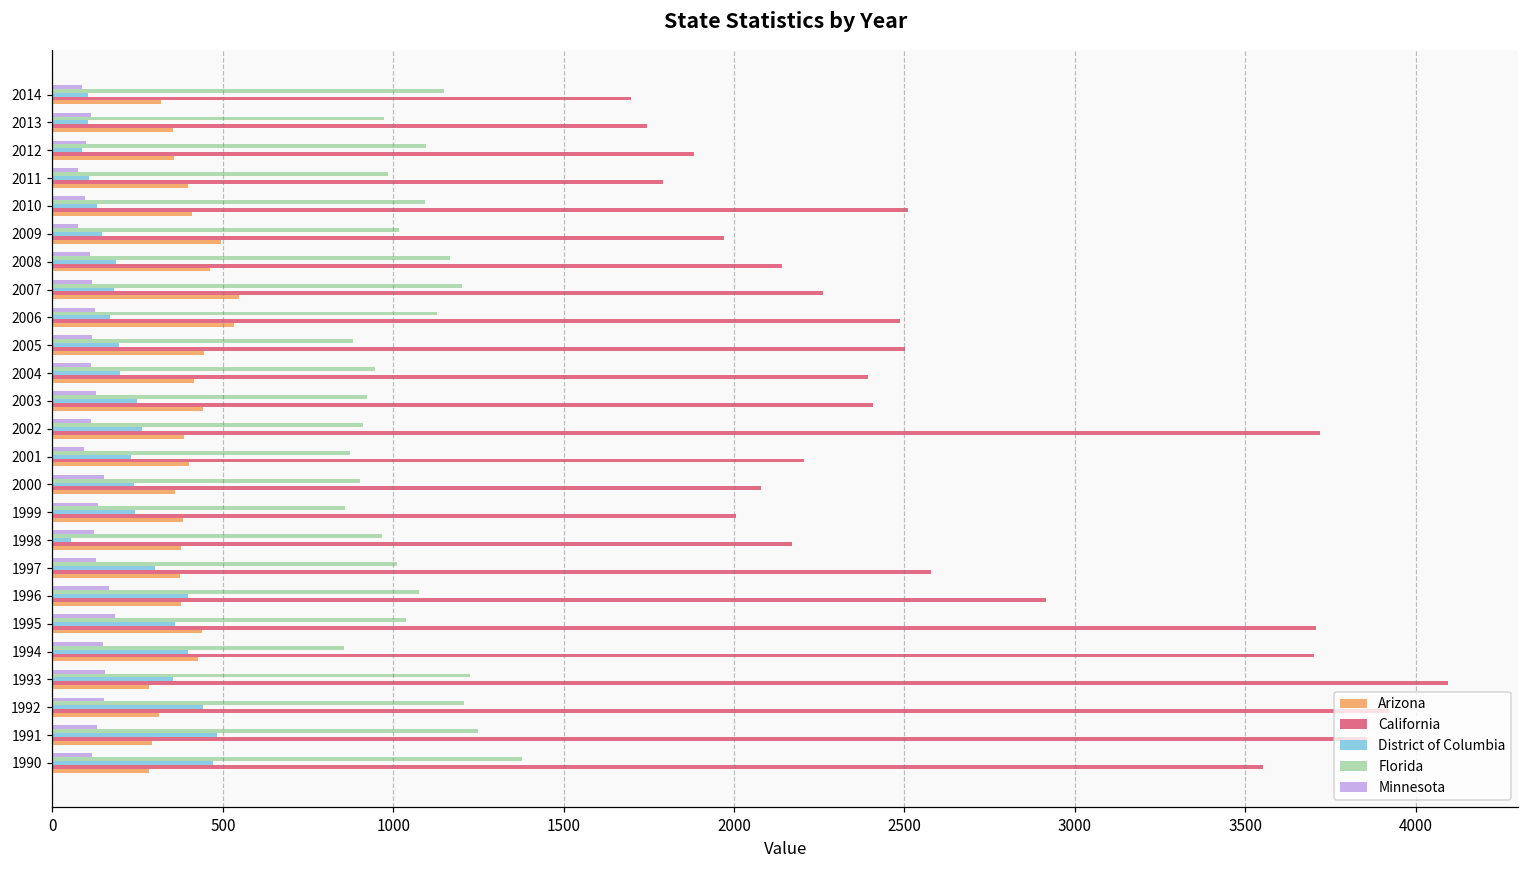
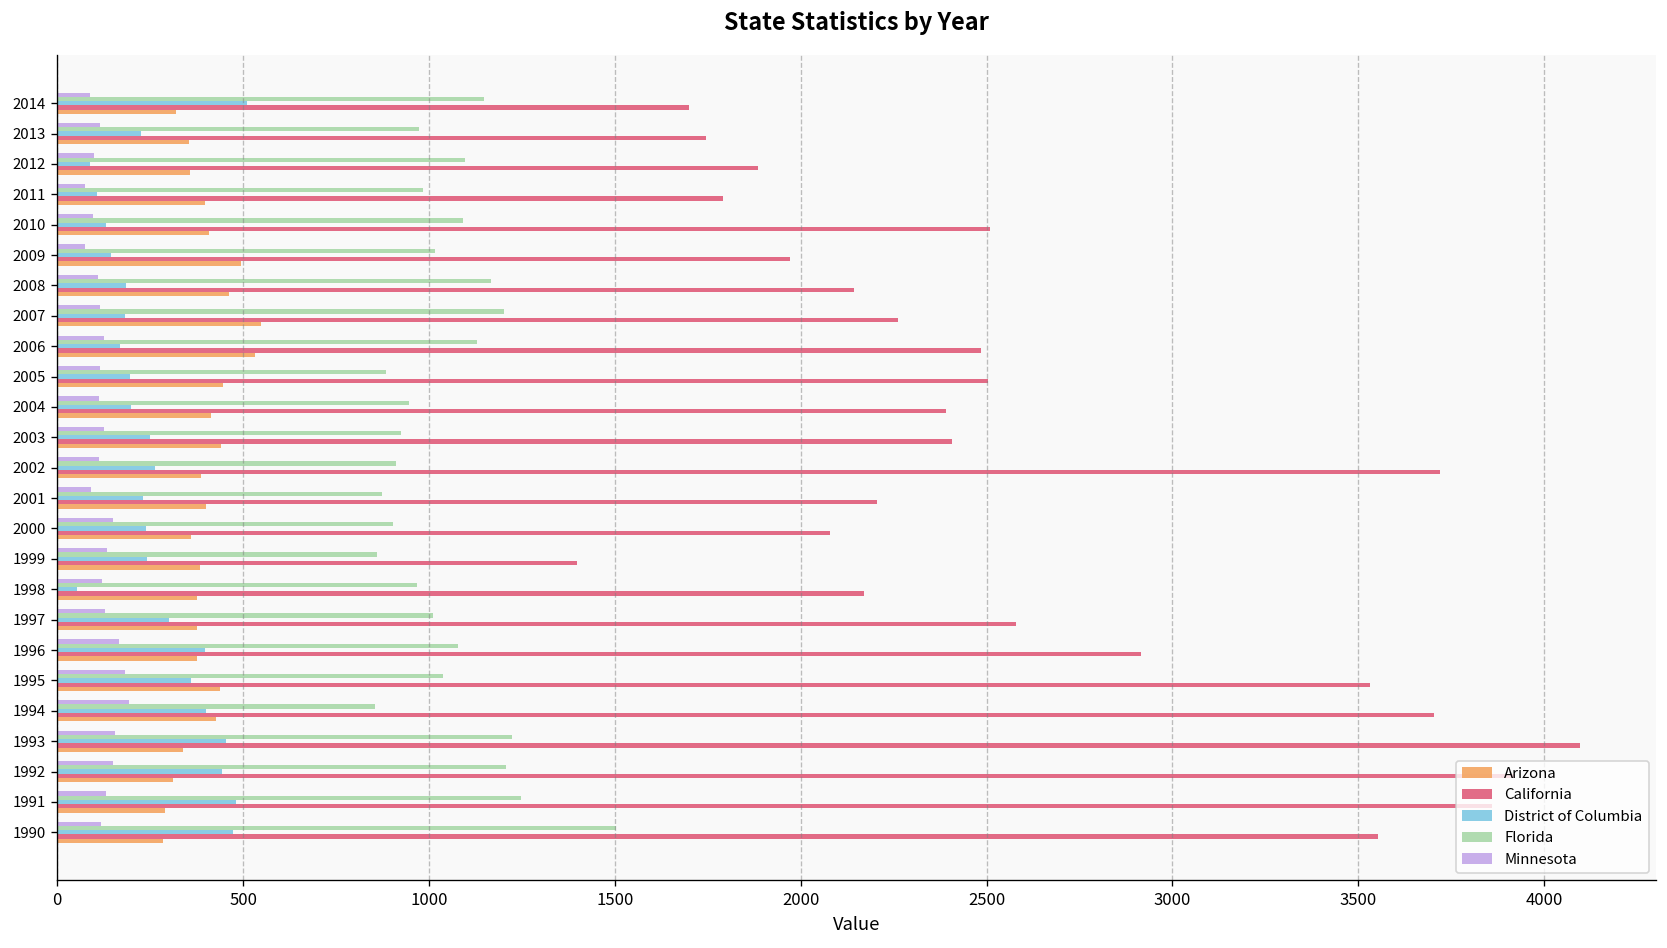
District of Columbia, 2014: 110 -> 510
District of Columbia, 2013: 100 -> 220
California, 1999: 2010 -> 1400
California, 1995: 3710 -> 3530
Minnesota, 1994: 150 -> 190
District of Columbia, 1993: 360 -> 450
Arizona, 1993: 280 -> 340
Florida, 1990: 1380 -> 1500
